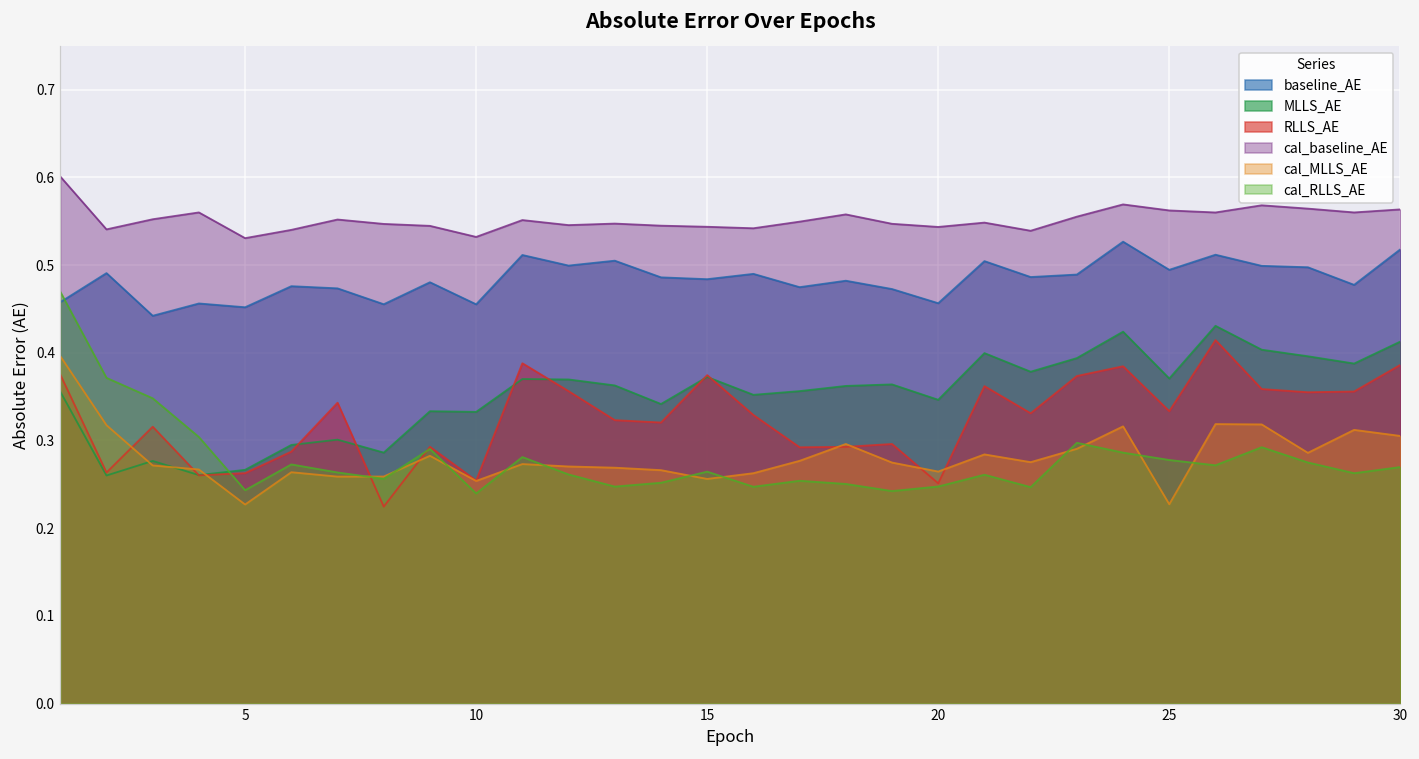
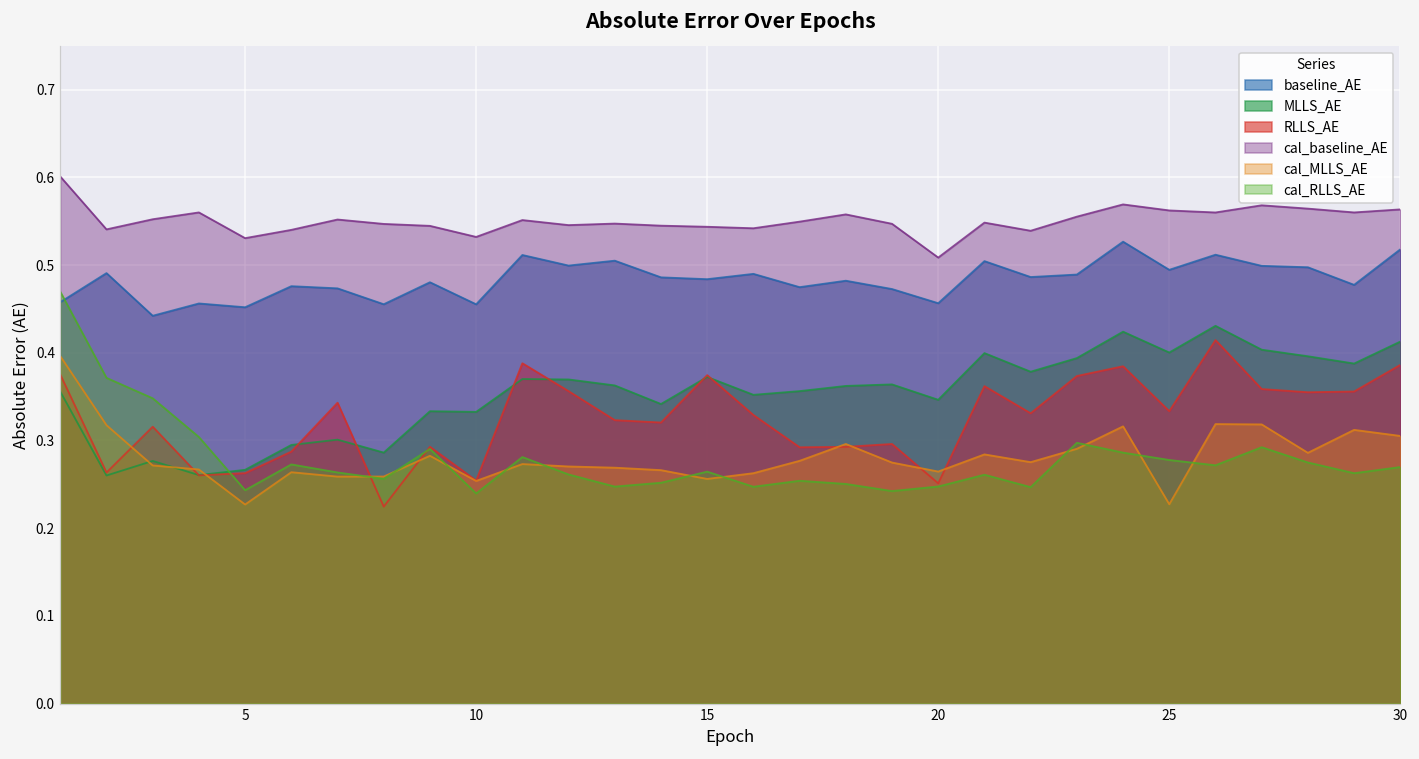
cal_baseline_AE, 20: 0.54 -> 0.51
MLLS_AE, 25: 0.37 -> 0.40
